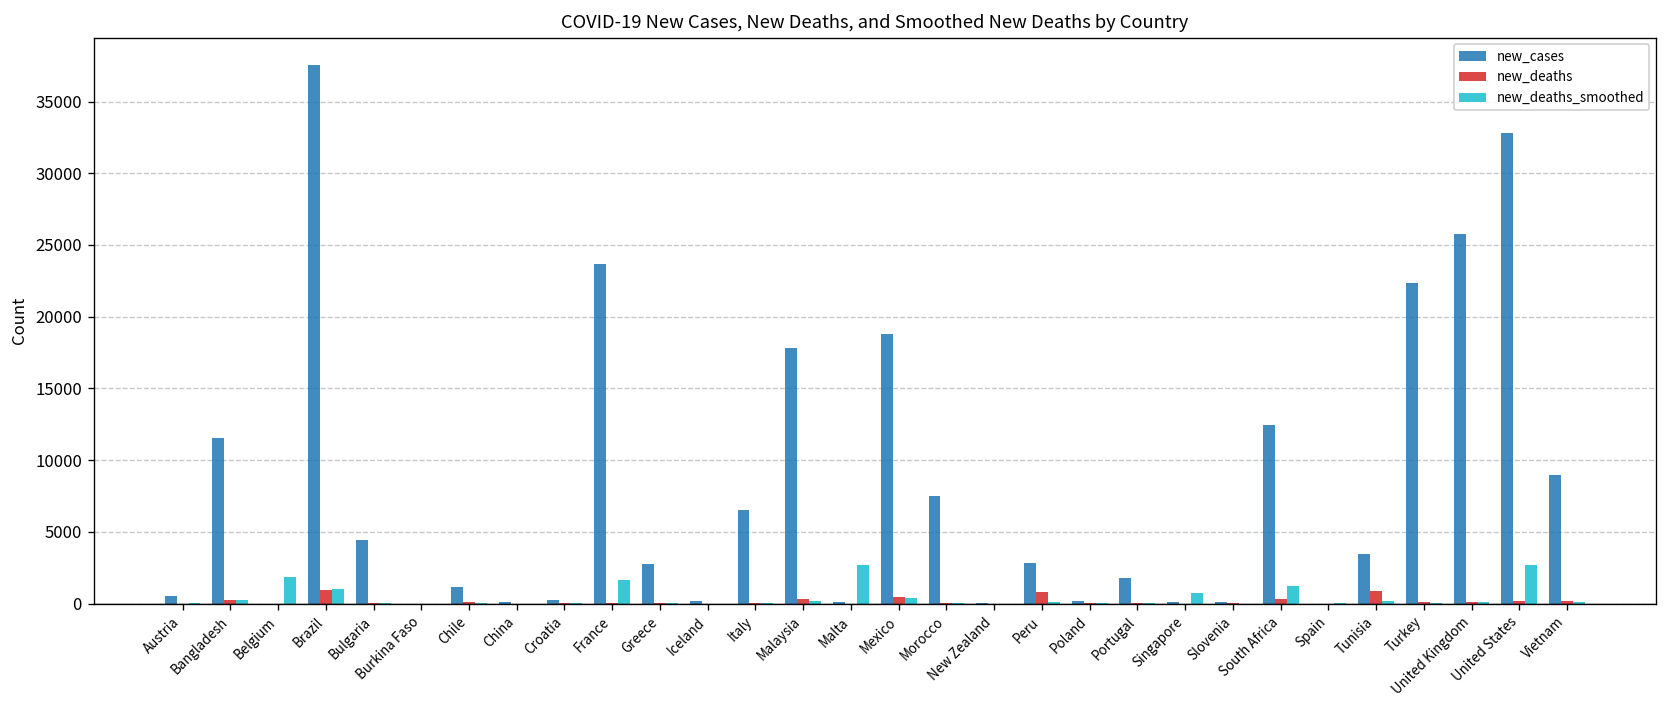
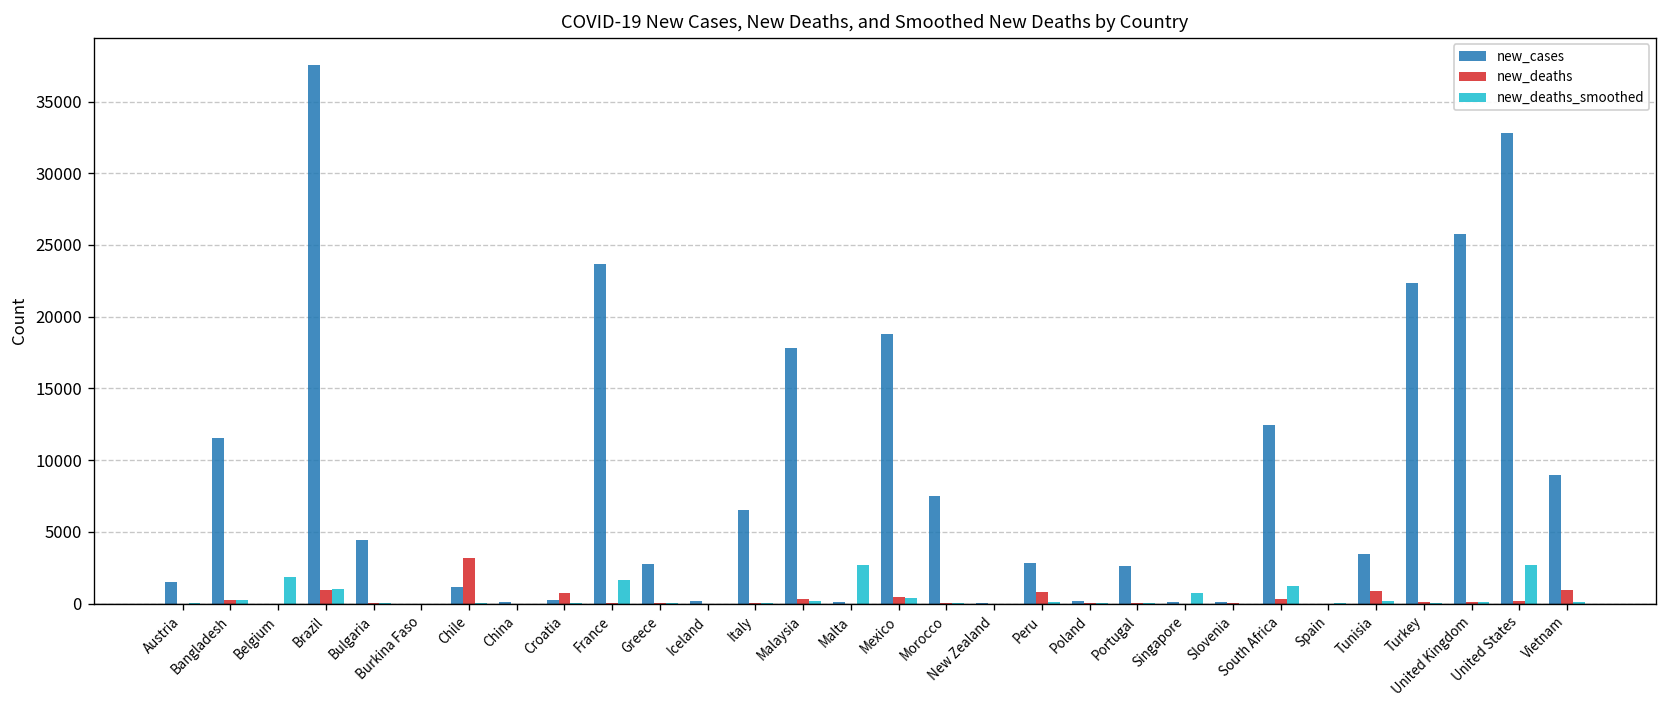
new_cases, Austria: 500 -> 1500
new_deaths, Chile: 100 -> 3100
new_deaths, Croatia: 0 -> 700
new_cases, Portugal: 1700 -> 2600
new_deaths, Vietnam: 100 -> 900
